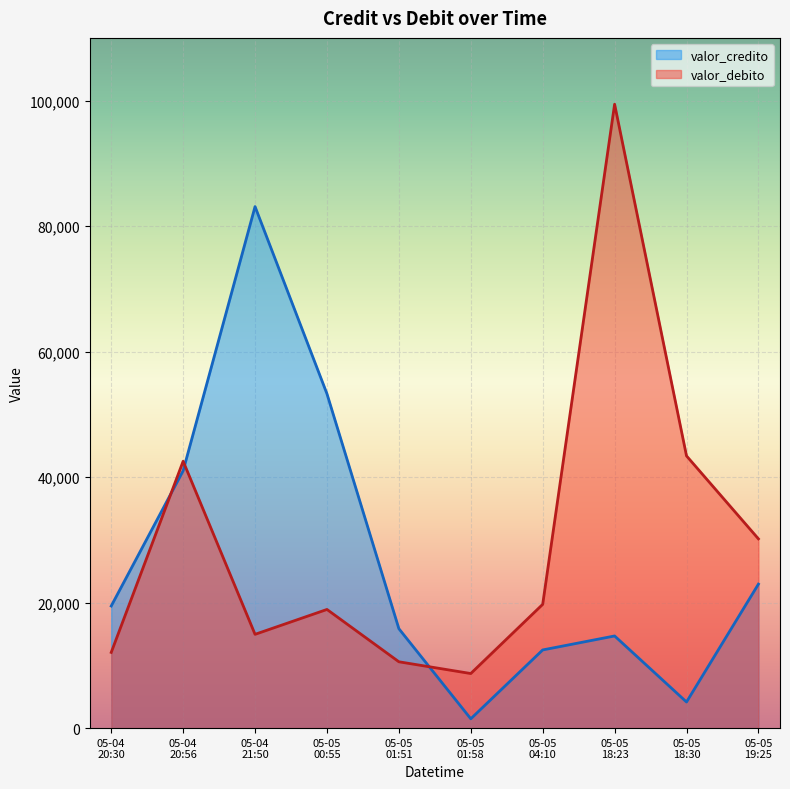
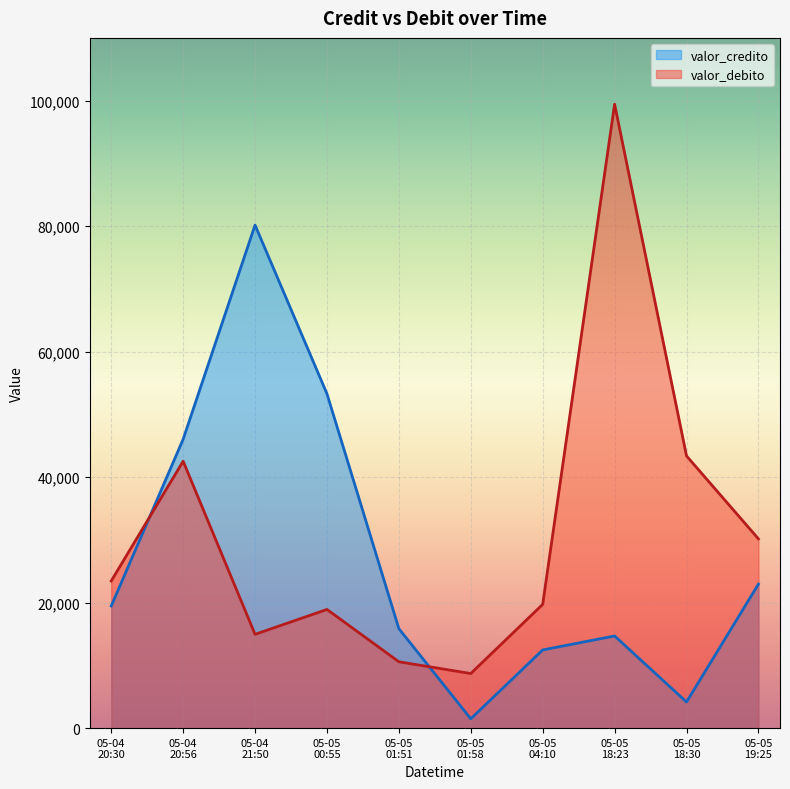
valor_debito, 05-04 20:30: 12,000 -> 23,000
valor_credito, 05-04 20:56: 41,000 -> 46,000
valor_credito, 05-04 21:50: 83,000 -> 80,000
